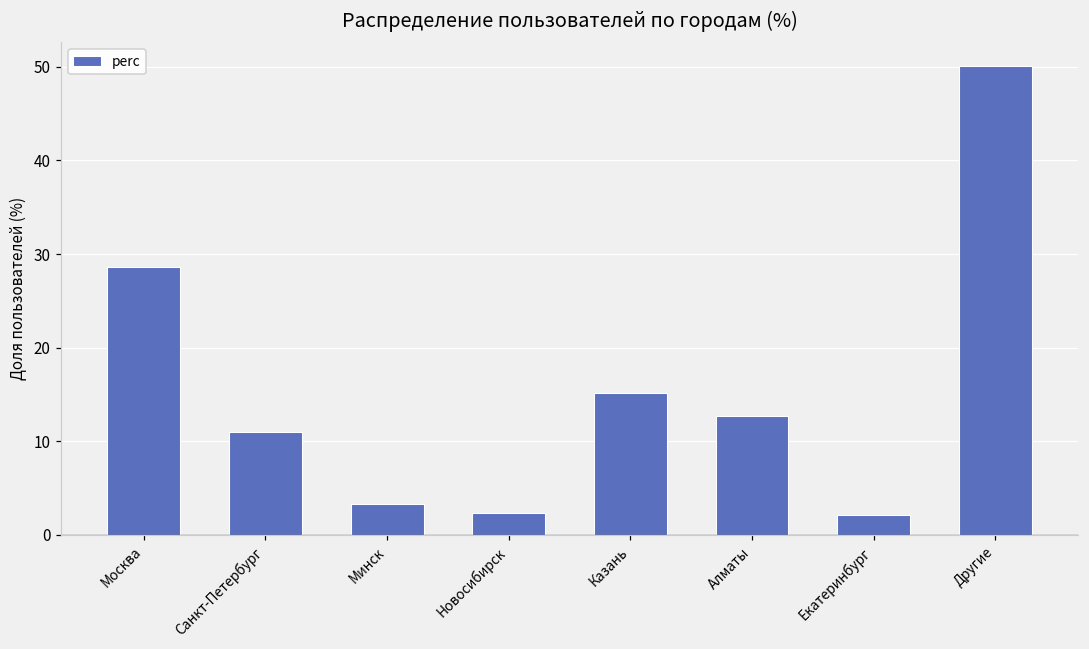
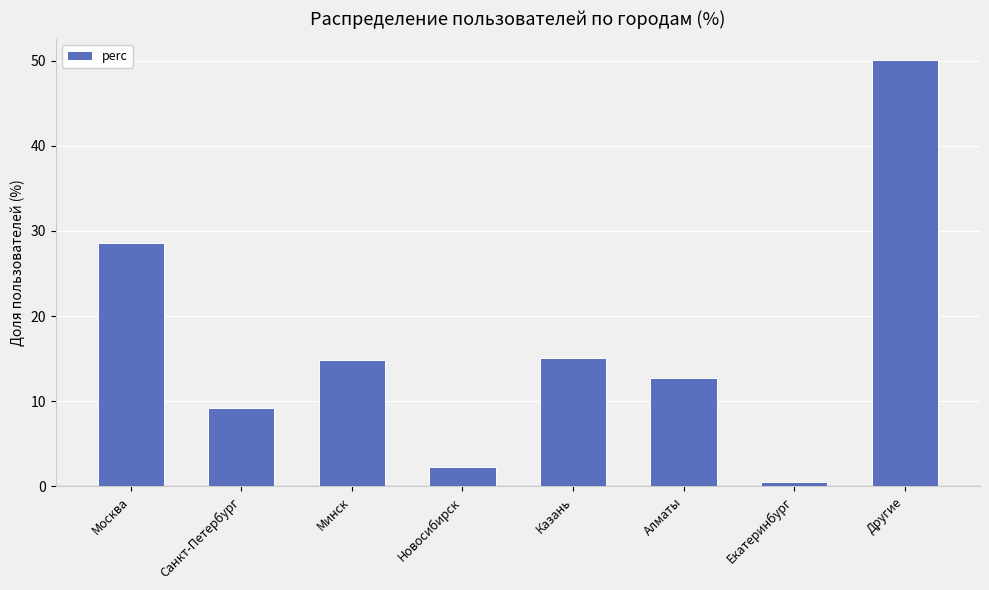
Санкт-Петербург: 11 -> 9
Минск: 3 -> 15
Екатеринбург: 2 -> 1
